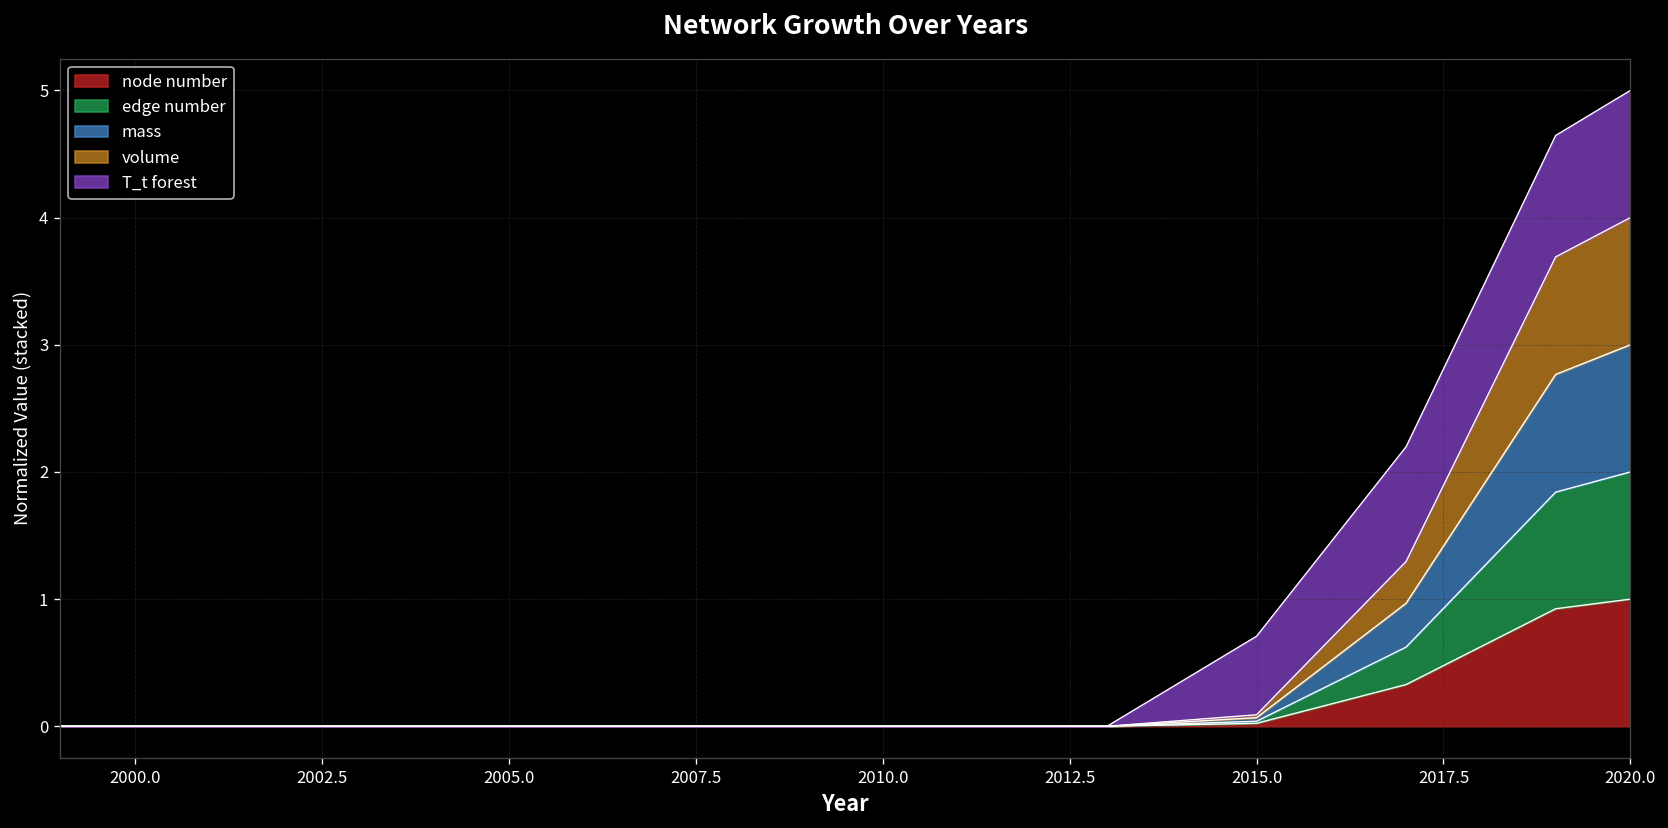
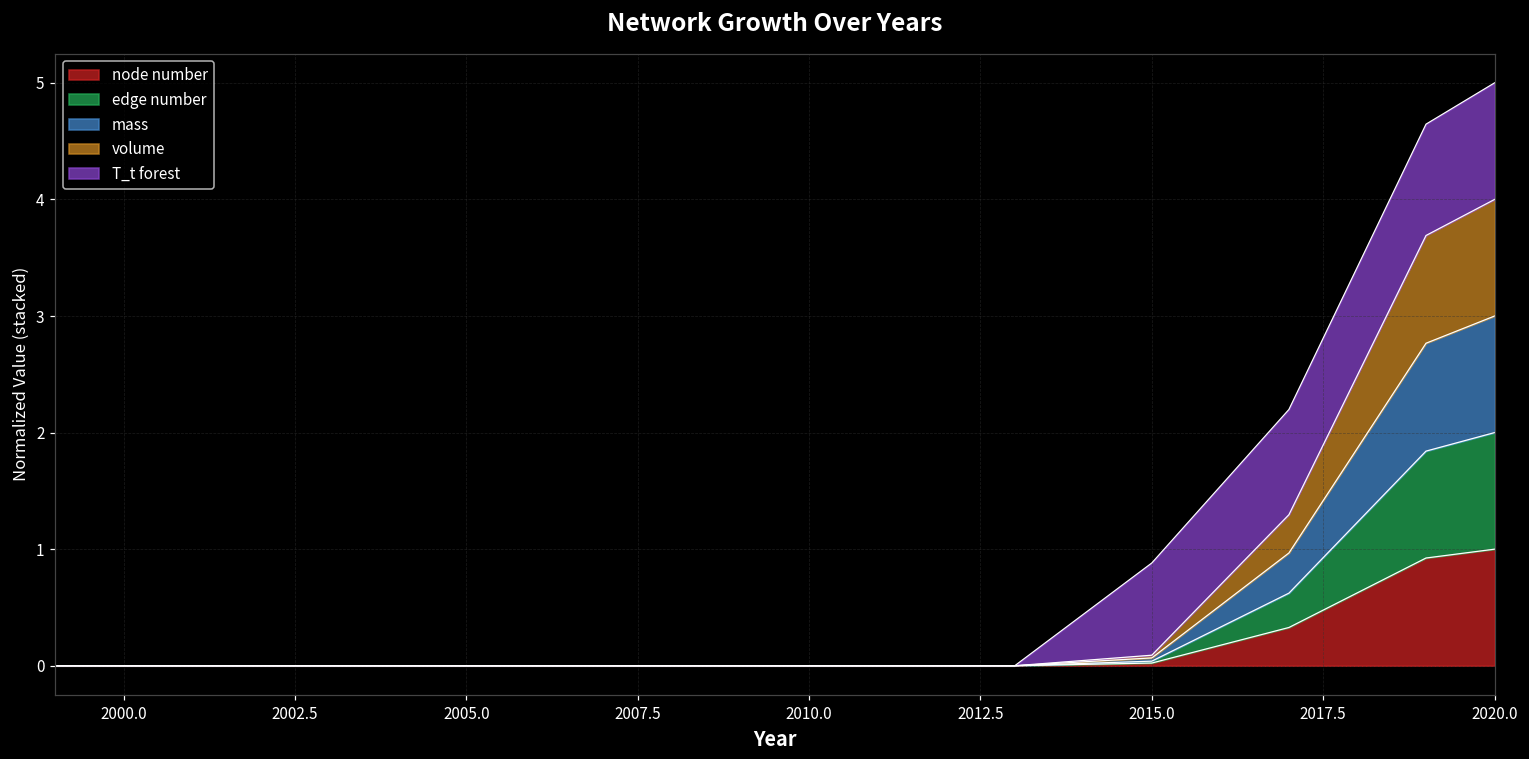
T_t forest, 2015.0: 0.62 -> 0.79
